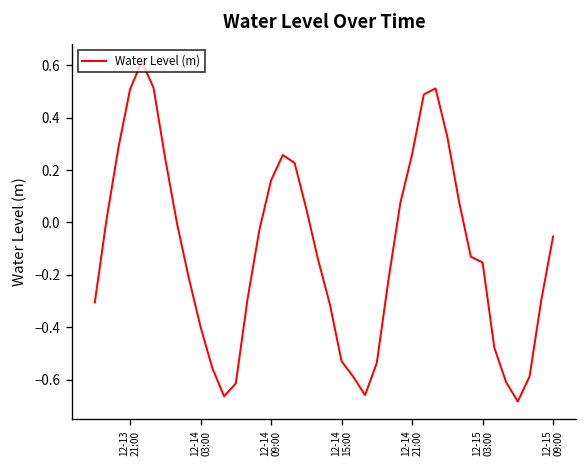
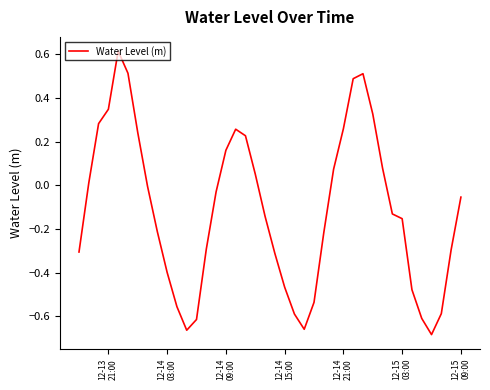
12-13 21:00: 0.51 -> 0.35
12-14 15:00: -0.53 -> -0.47
